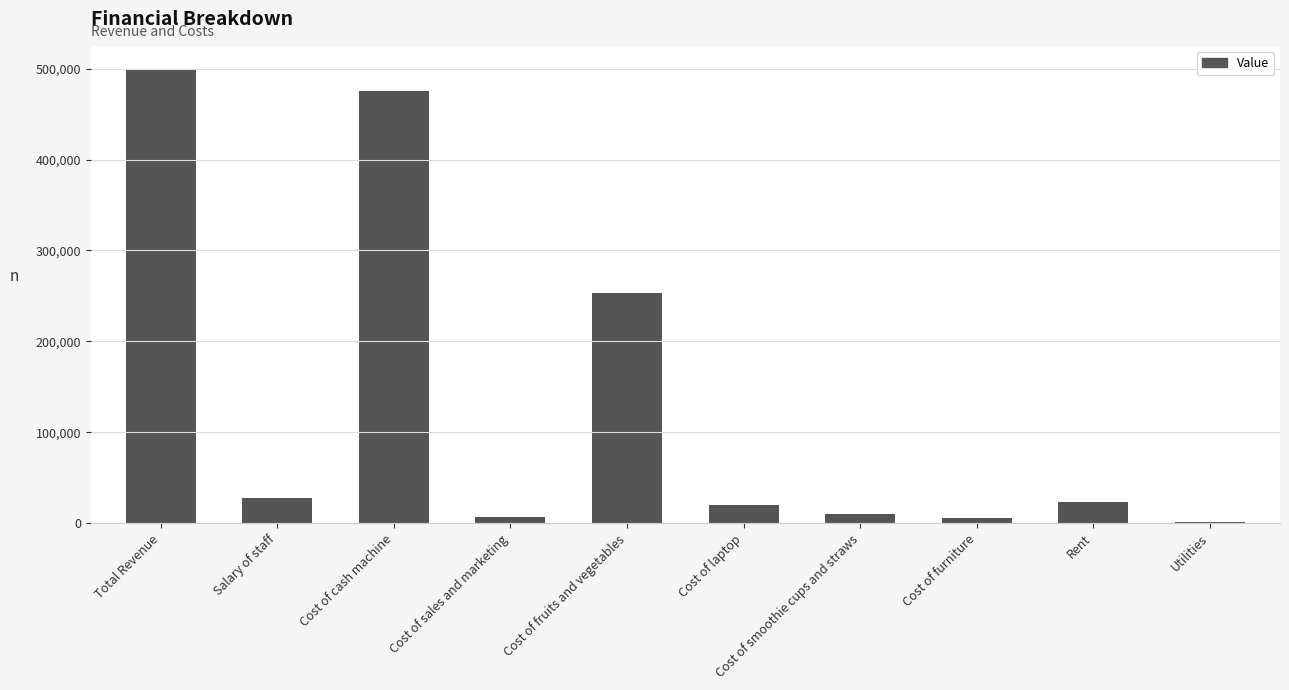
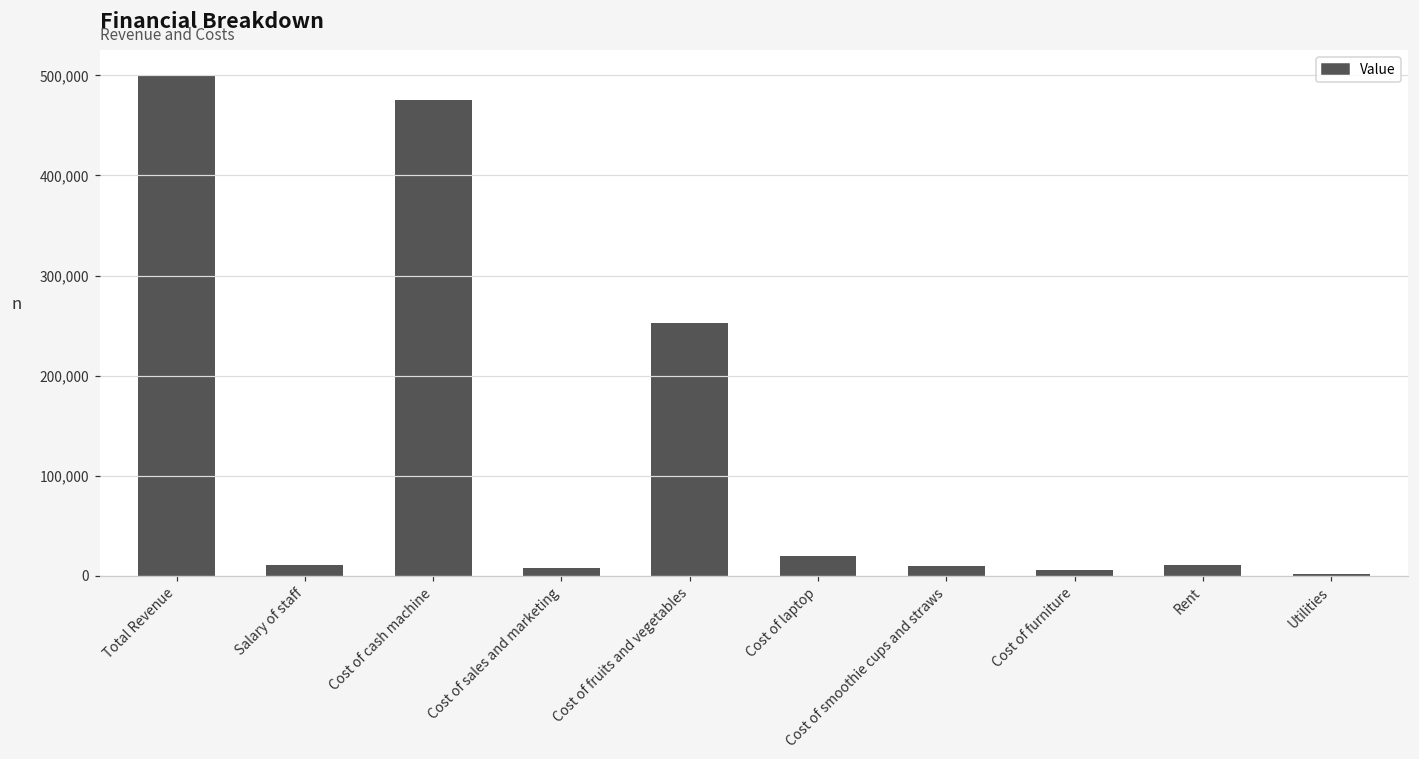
Salary of staff: 30,000 -> 10,000
Rent: 20,000 -> 10,000
